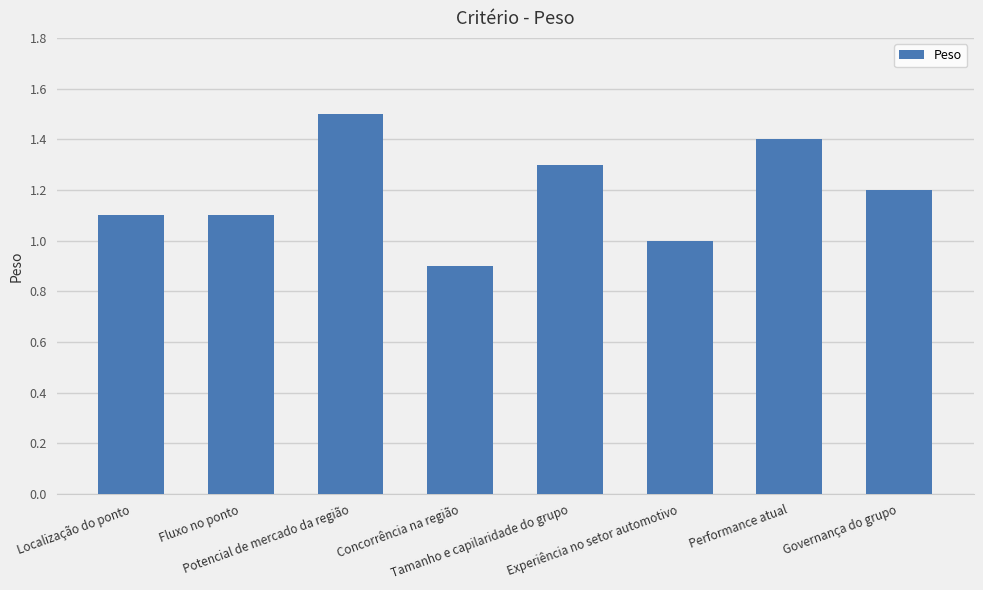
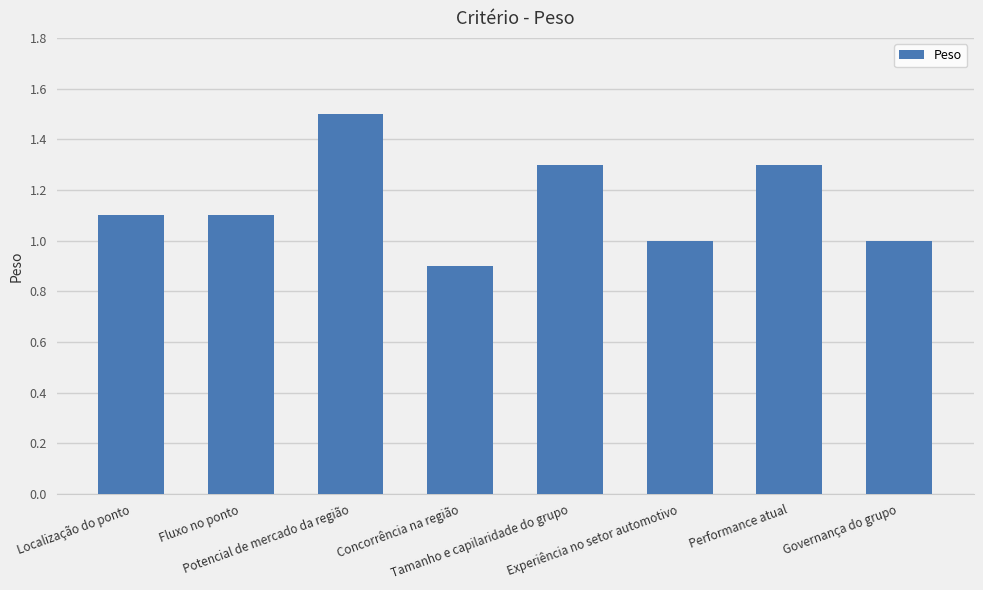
Performance atual: 1.4 -> 1.3
Governança do grupo: 1.2 -> 1.0
